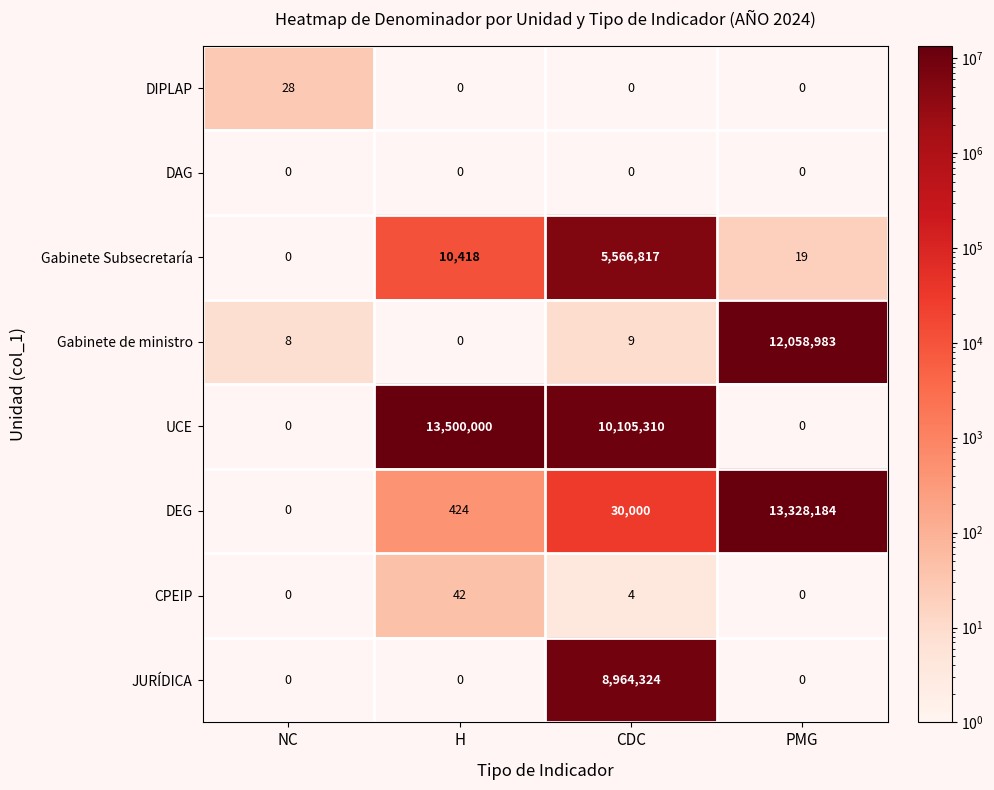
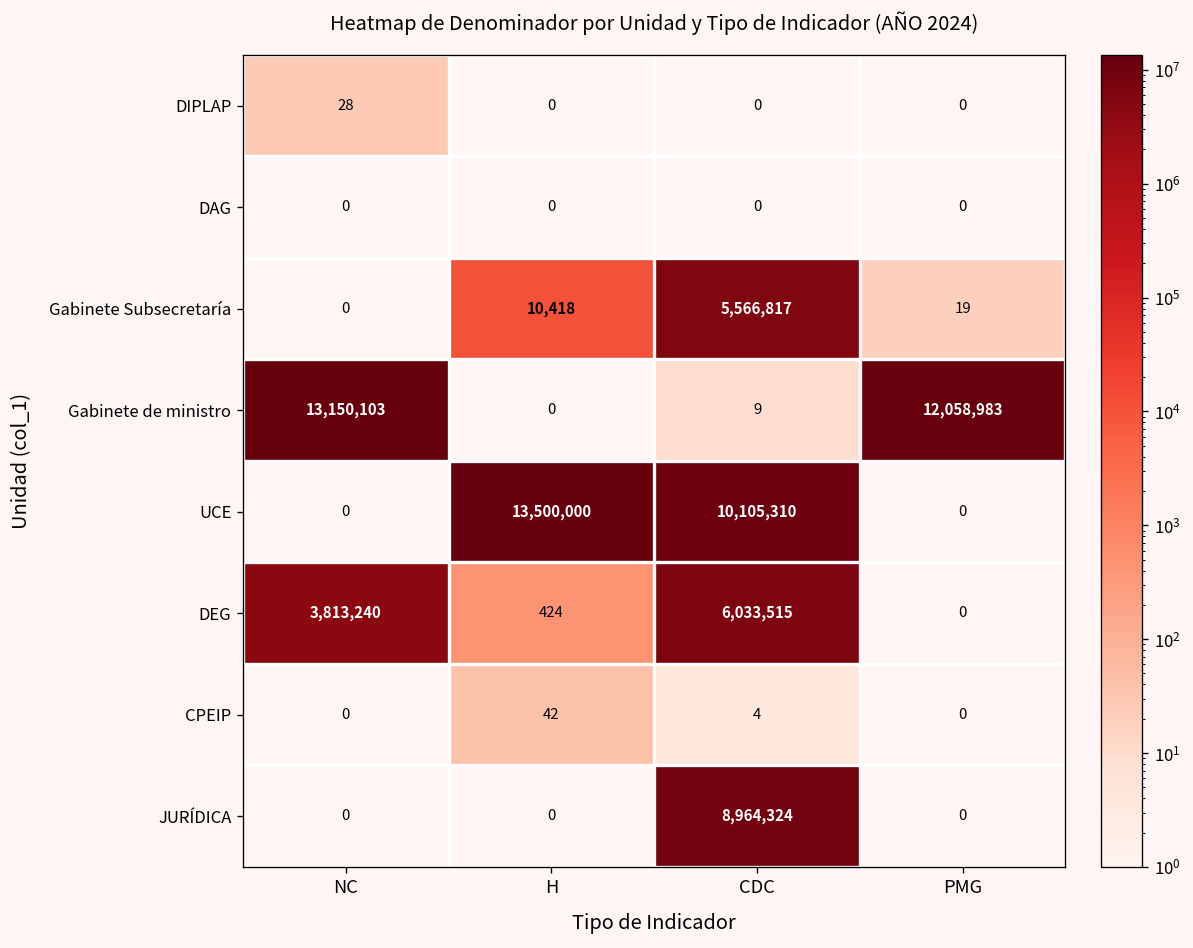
Gabinete de ministro, NC: 8 -> 13,150,103
DEG, NC: 0 -> 3,813,240
DEG, CDC: 30,000 -> 6,033,515
DEG, PMG: 13,328,184 -> 0
